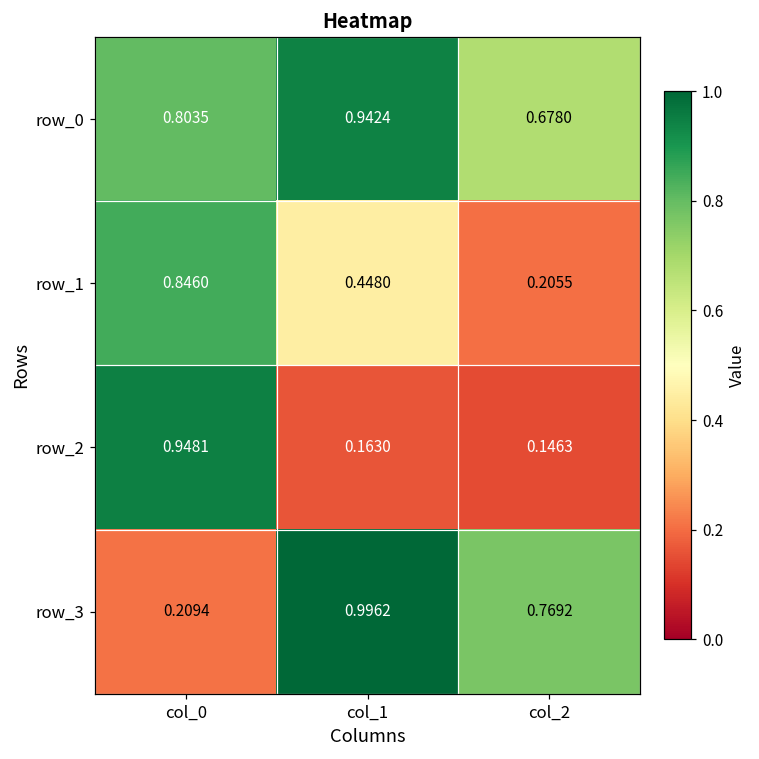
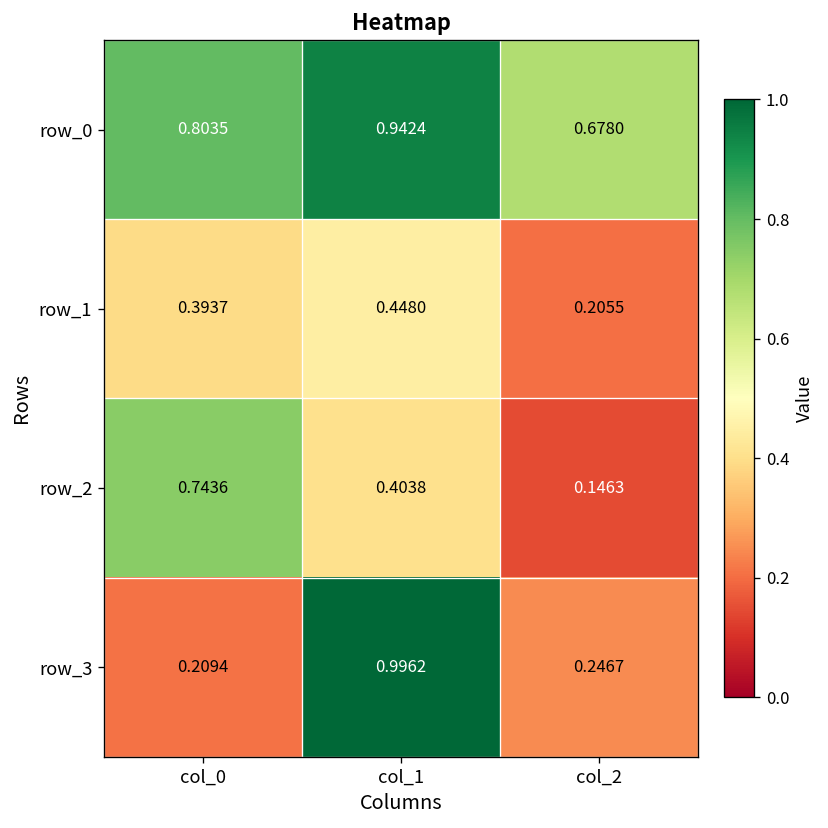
row_1, col_0: 0.8460 -> 0.3937
row_2, col_0: 0.9481 -> 0.7436
row_2, col_1: 0.1630 -> 0.4038
row_3, col_2: 0.7692 -> 0.2467
